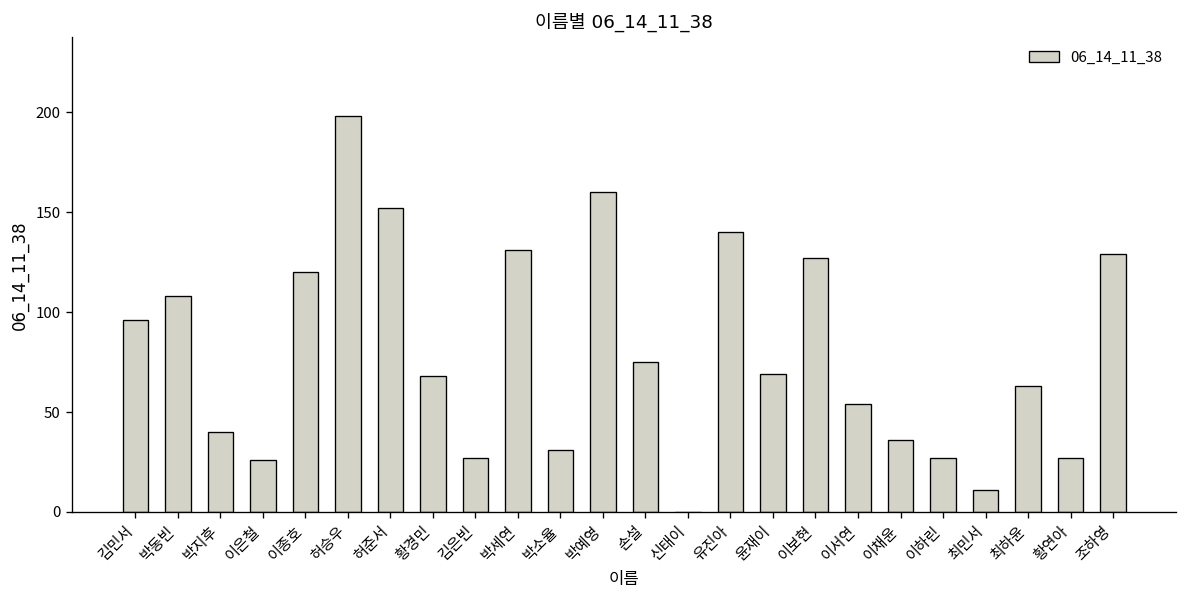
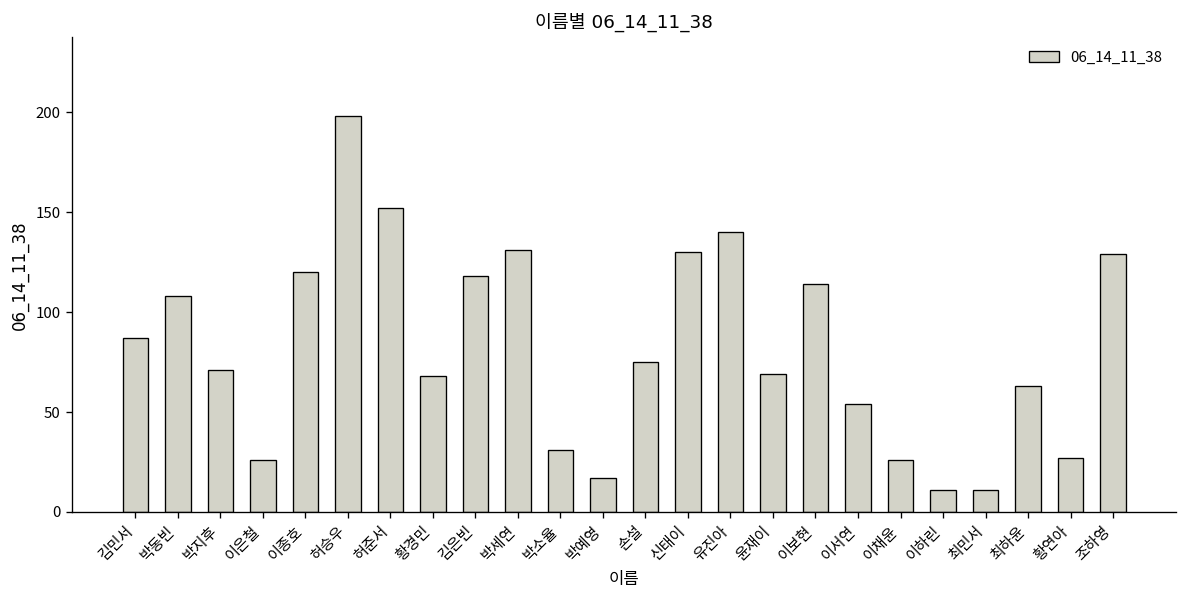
김민서: 96 -> 87
박지후: 40 -> 71
김은빈: 27 -> 118
박예영: 160 -> 17
신태이: 0 -> 130
이보현: 127 -> 114
이채윤: 36 -> 26
이하린: 27 -> 11
